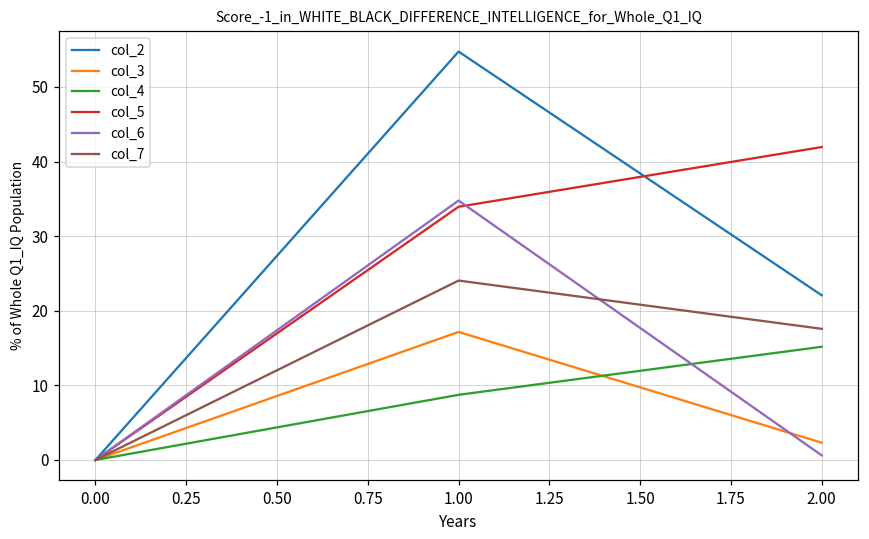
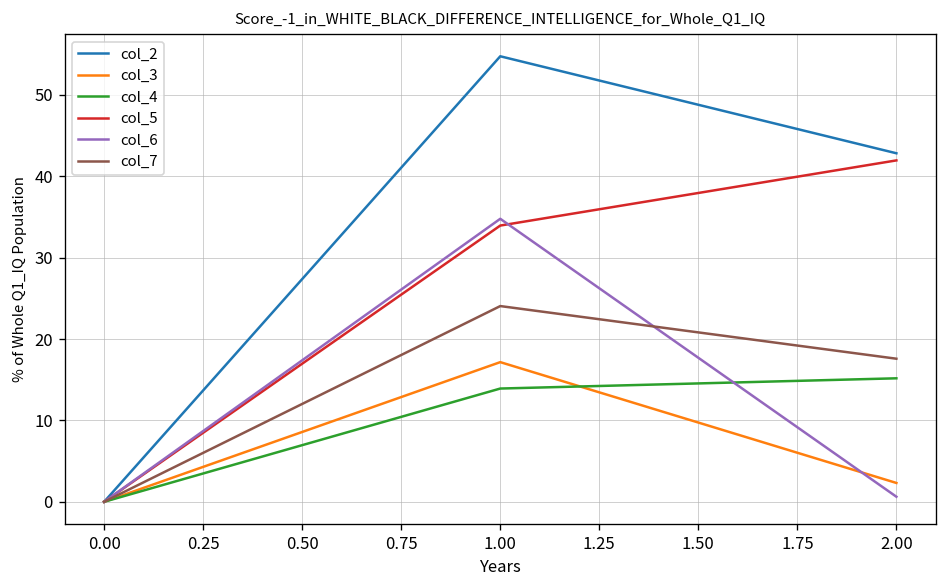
col_4, 1.00: 9 -> 14
col_2, 2.00: 22 -> 43
